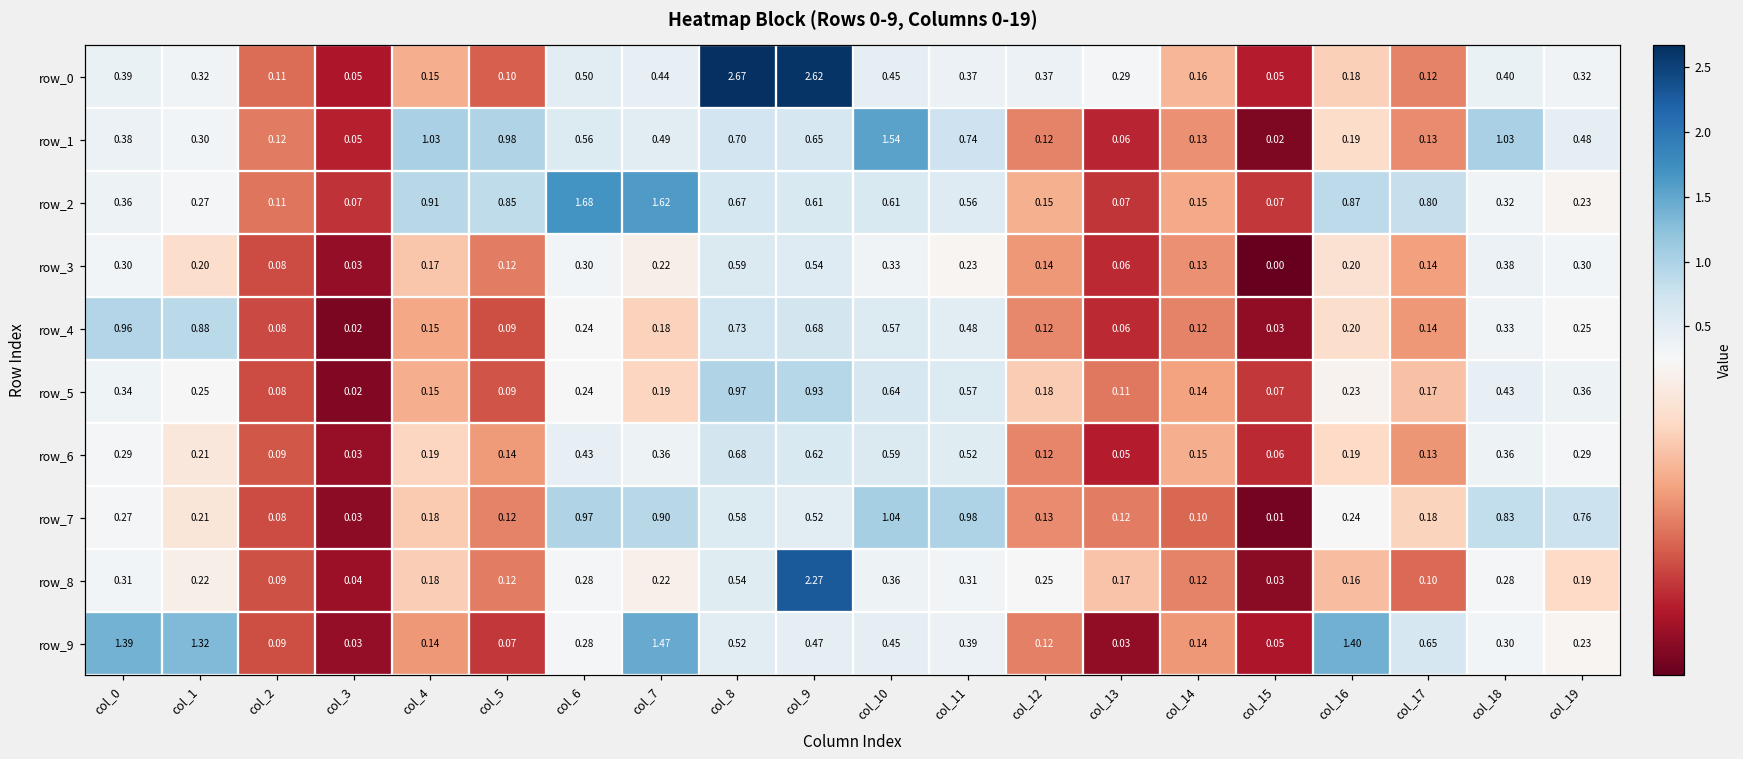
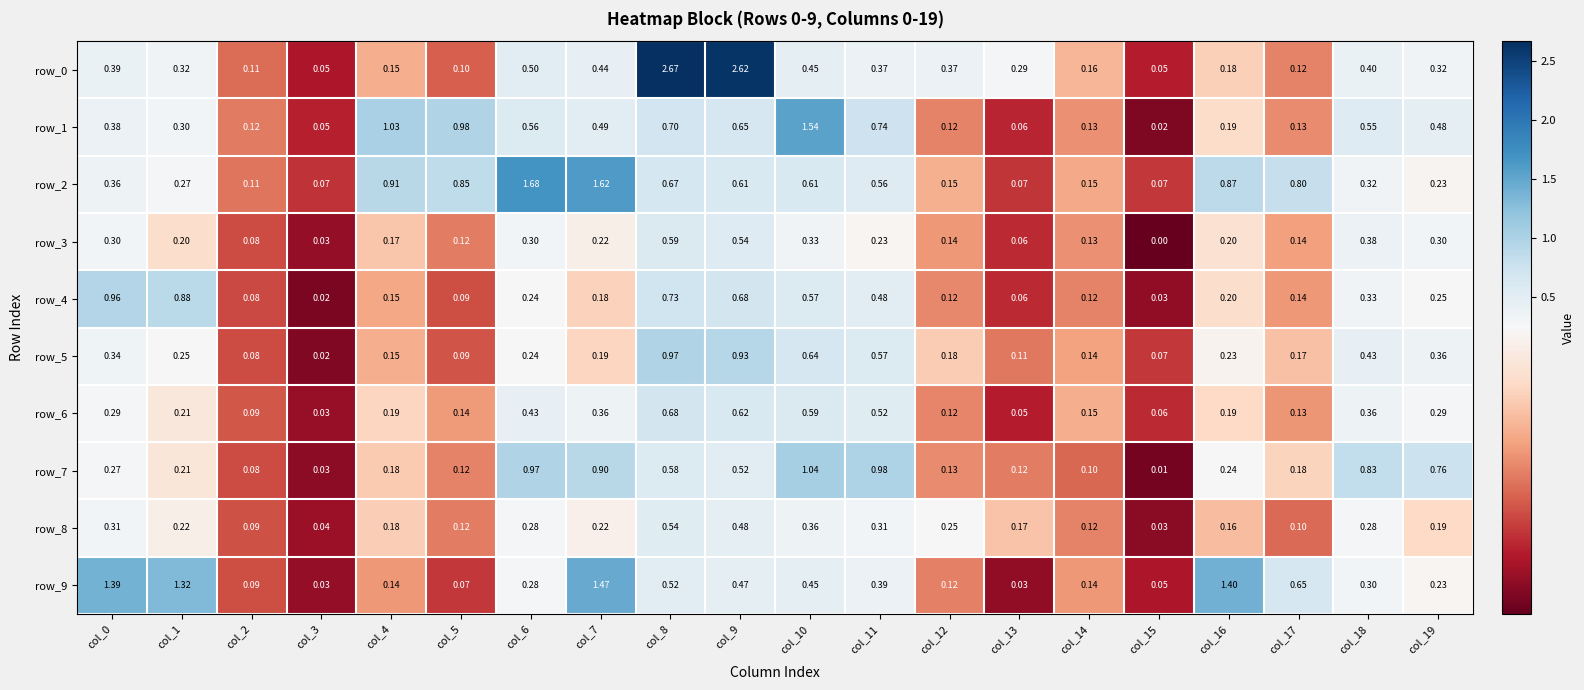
row_1, col_18: 1.03 -> 0.55
row_8, col_9: 2.27 -> 0.48
